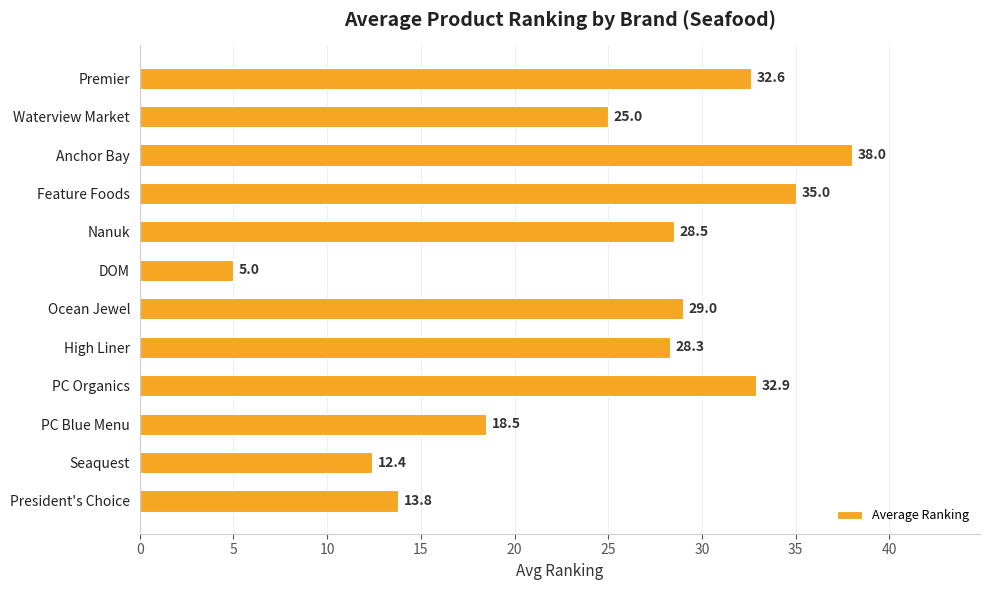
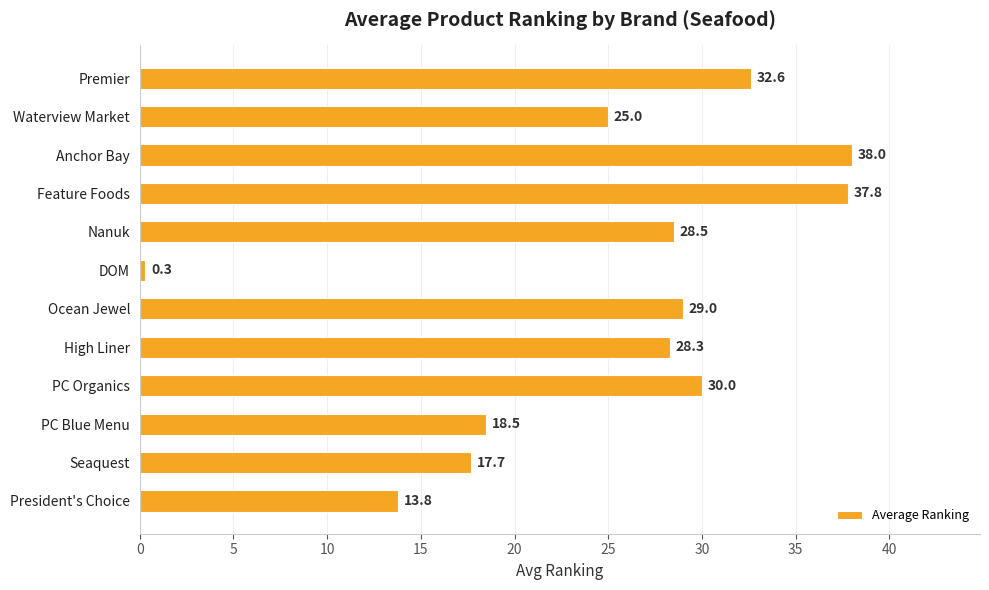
Feature Foods: 35.0 -> 37.8
DOM: 5.0 -> 0.3
PC Organics: 32.9 -> 30.0
Seaquest: 12.4 -> 17.7
